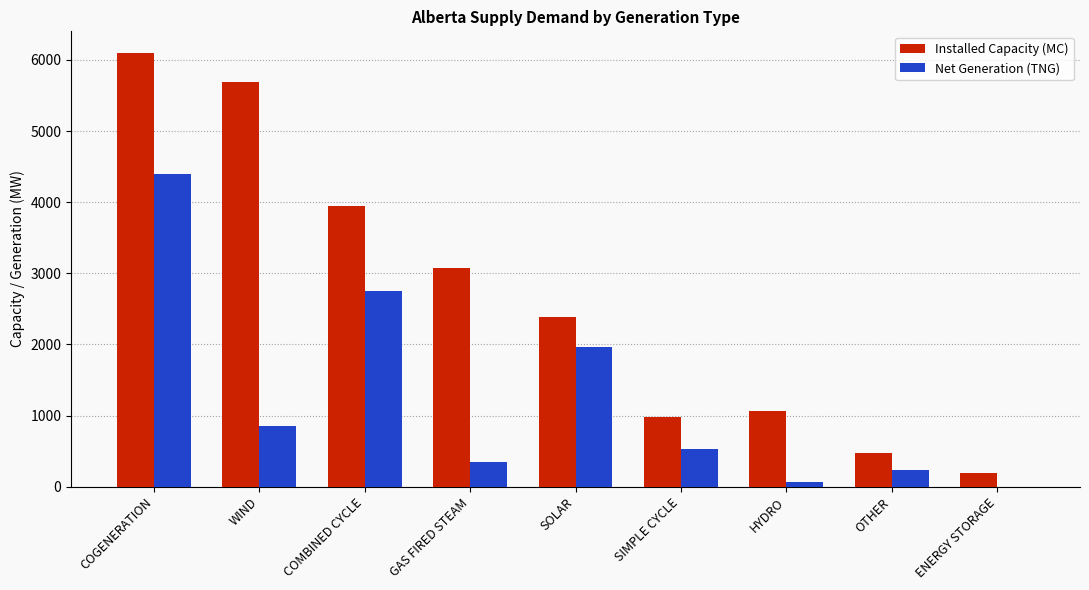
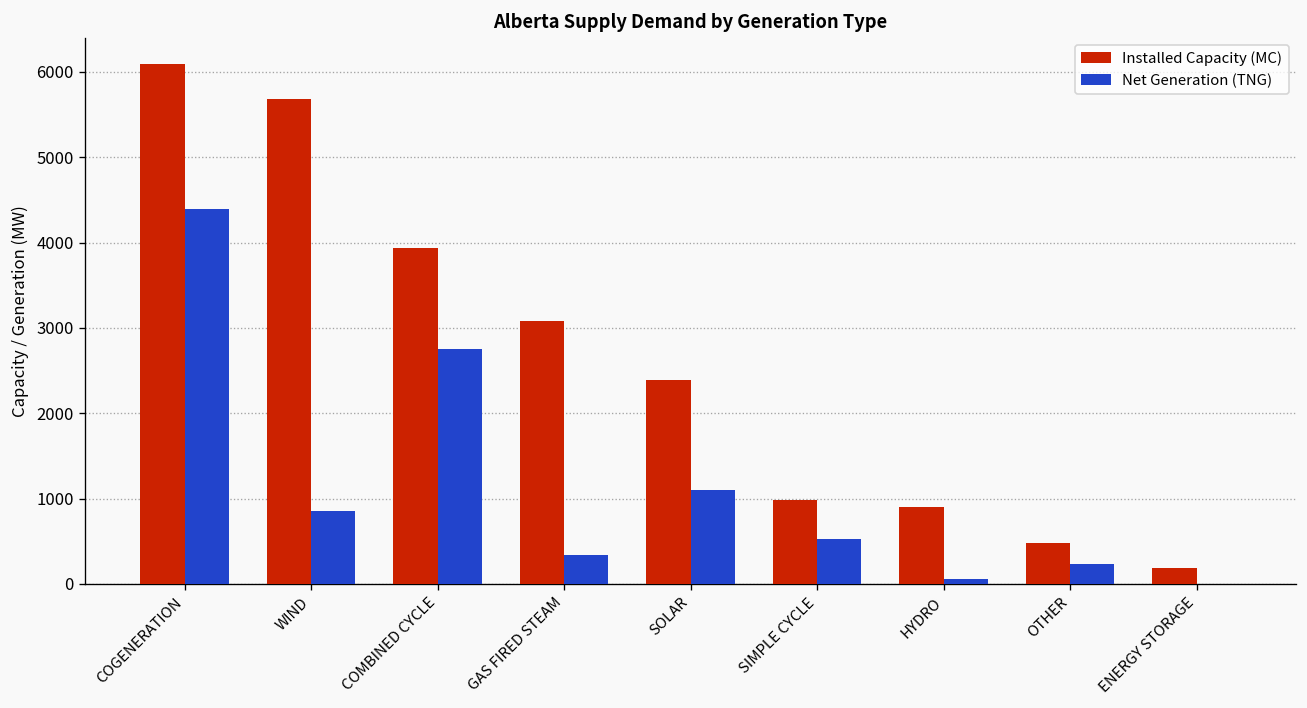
Net Generation (TNG), SOLAR: 2000 -> 1100
Installed Capacity (MC), HYDRO: 1100 -> 900
